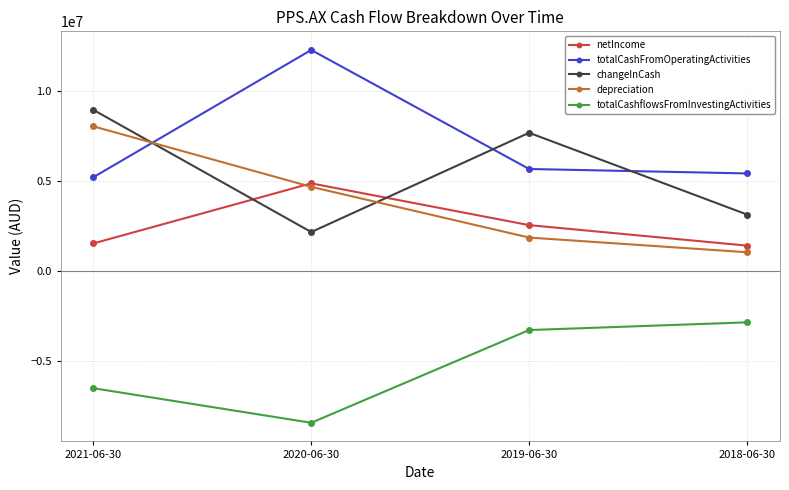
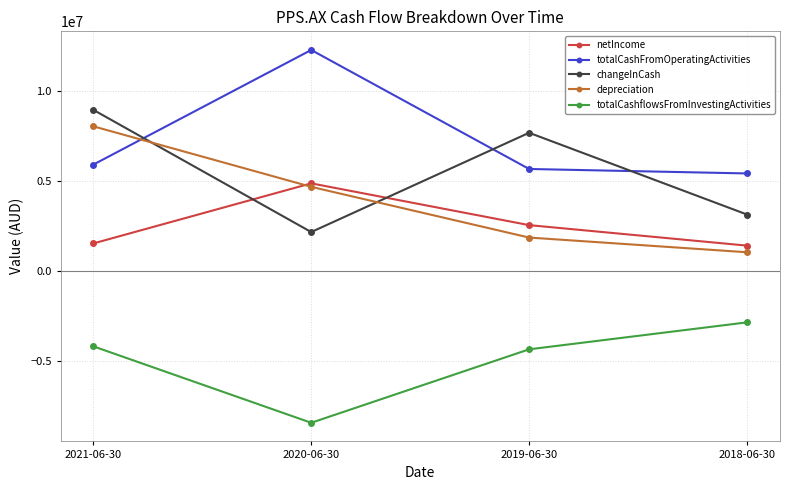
totalCashFromOperatingActivities, 2021-06-30: 5200000 -> 5900000
totalCashflowsFromInvestingActivities, 2021-06-30: -6500000 -> -4200000
totalCashflowsFromInvestingActivities, 2019-06-30: -3300000 -> -4300000
